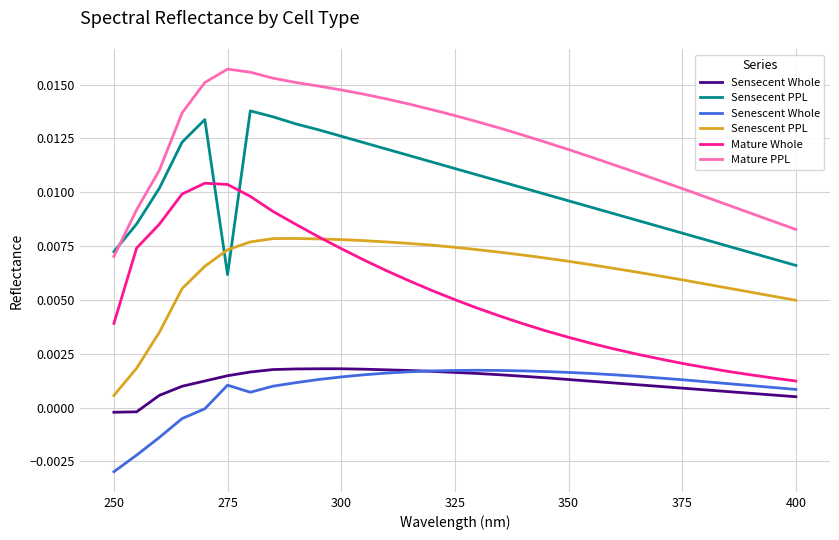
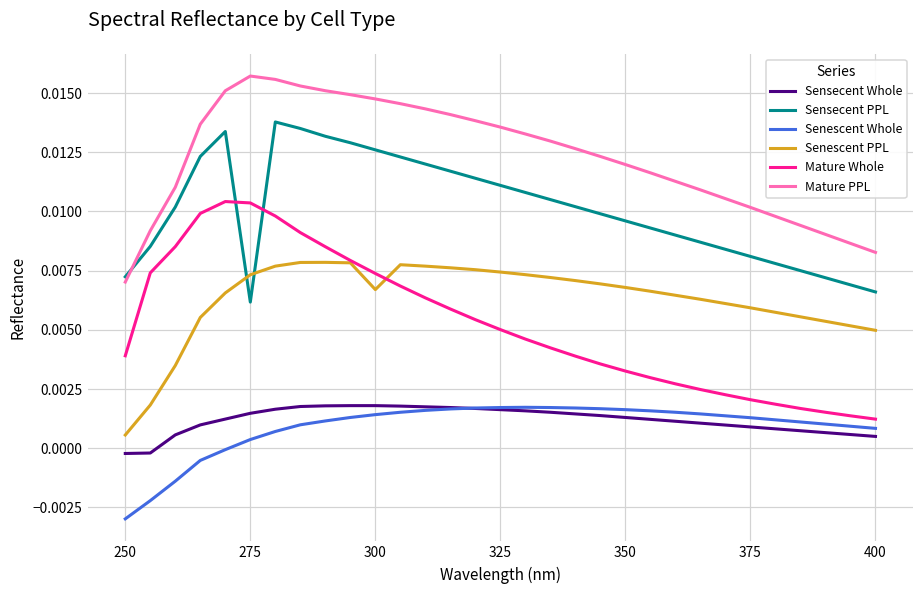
Senescent Whole, 275: 0.0010 -> 0.0004
Senescent PPL, 300: 0.0078 -> 0.0067
